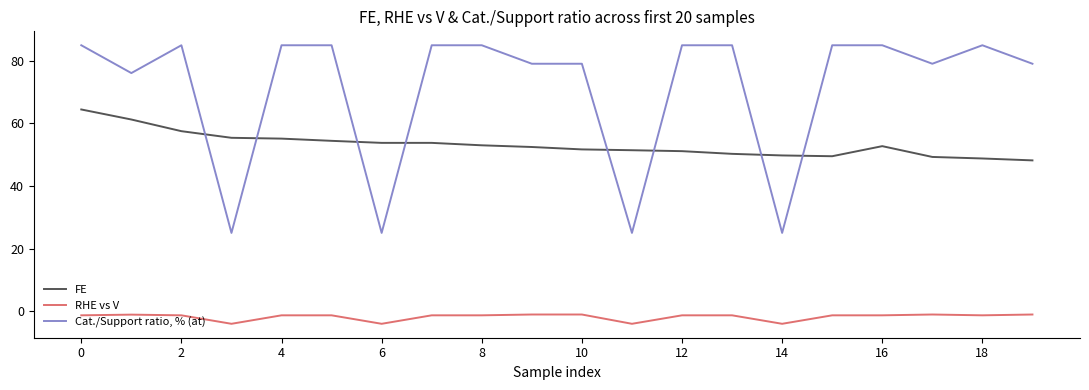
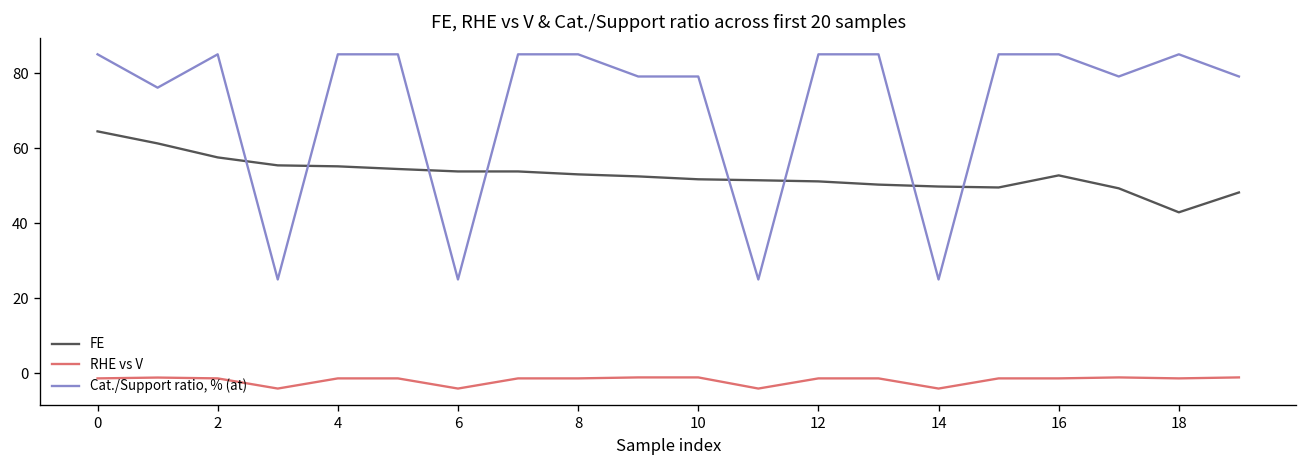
FE, 18: 49 -> 43
